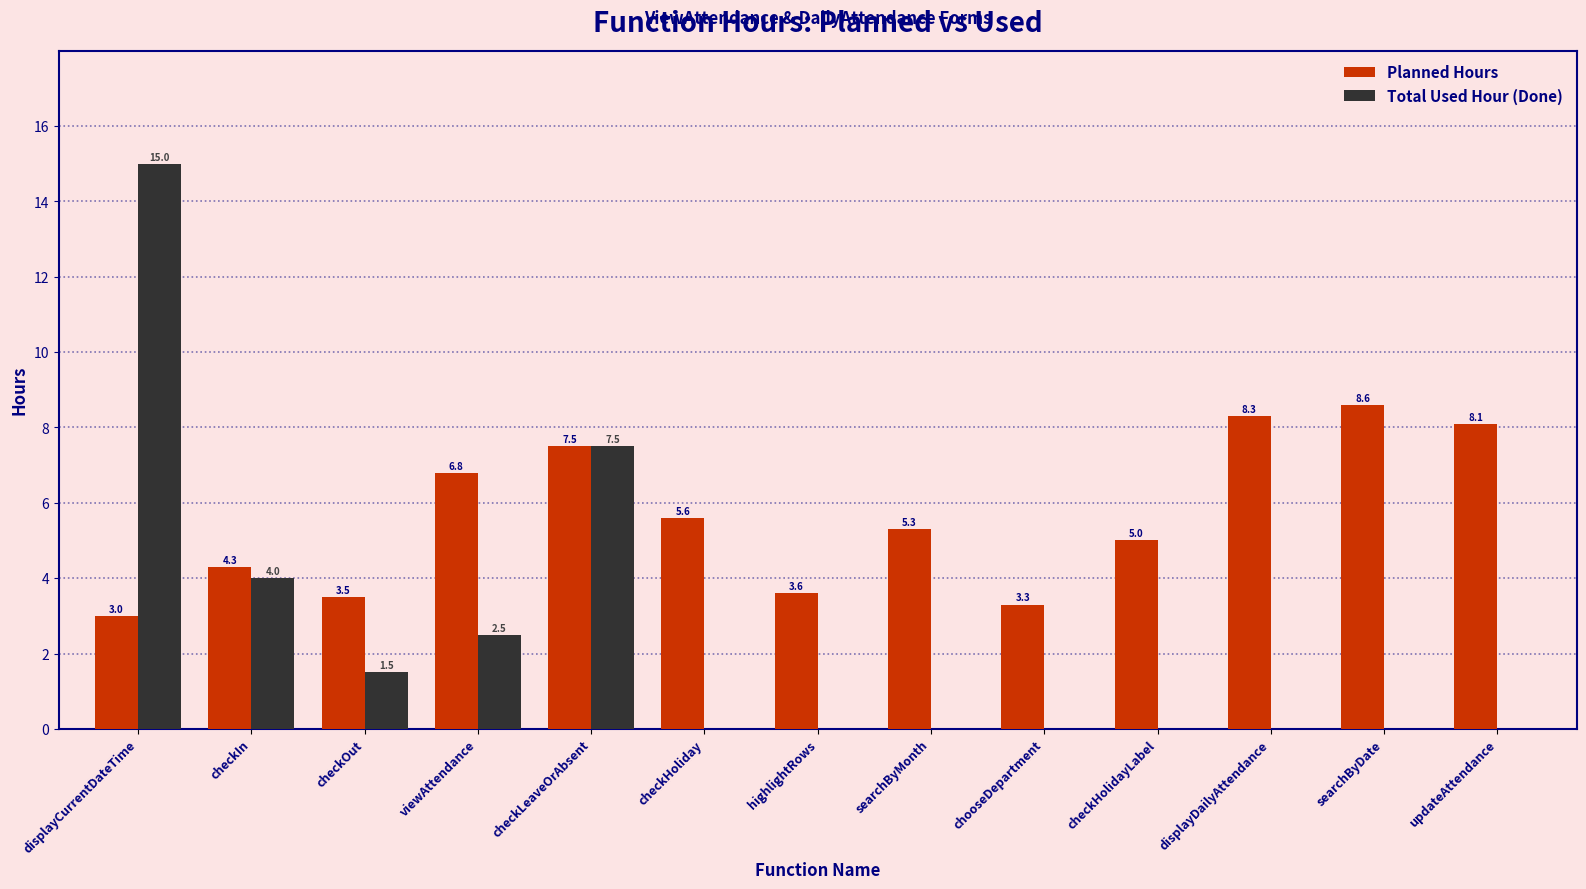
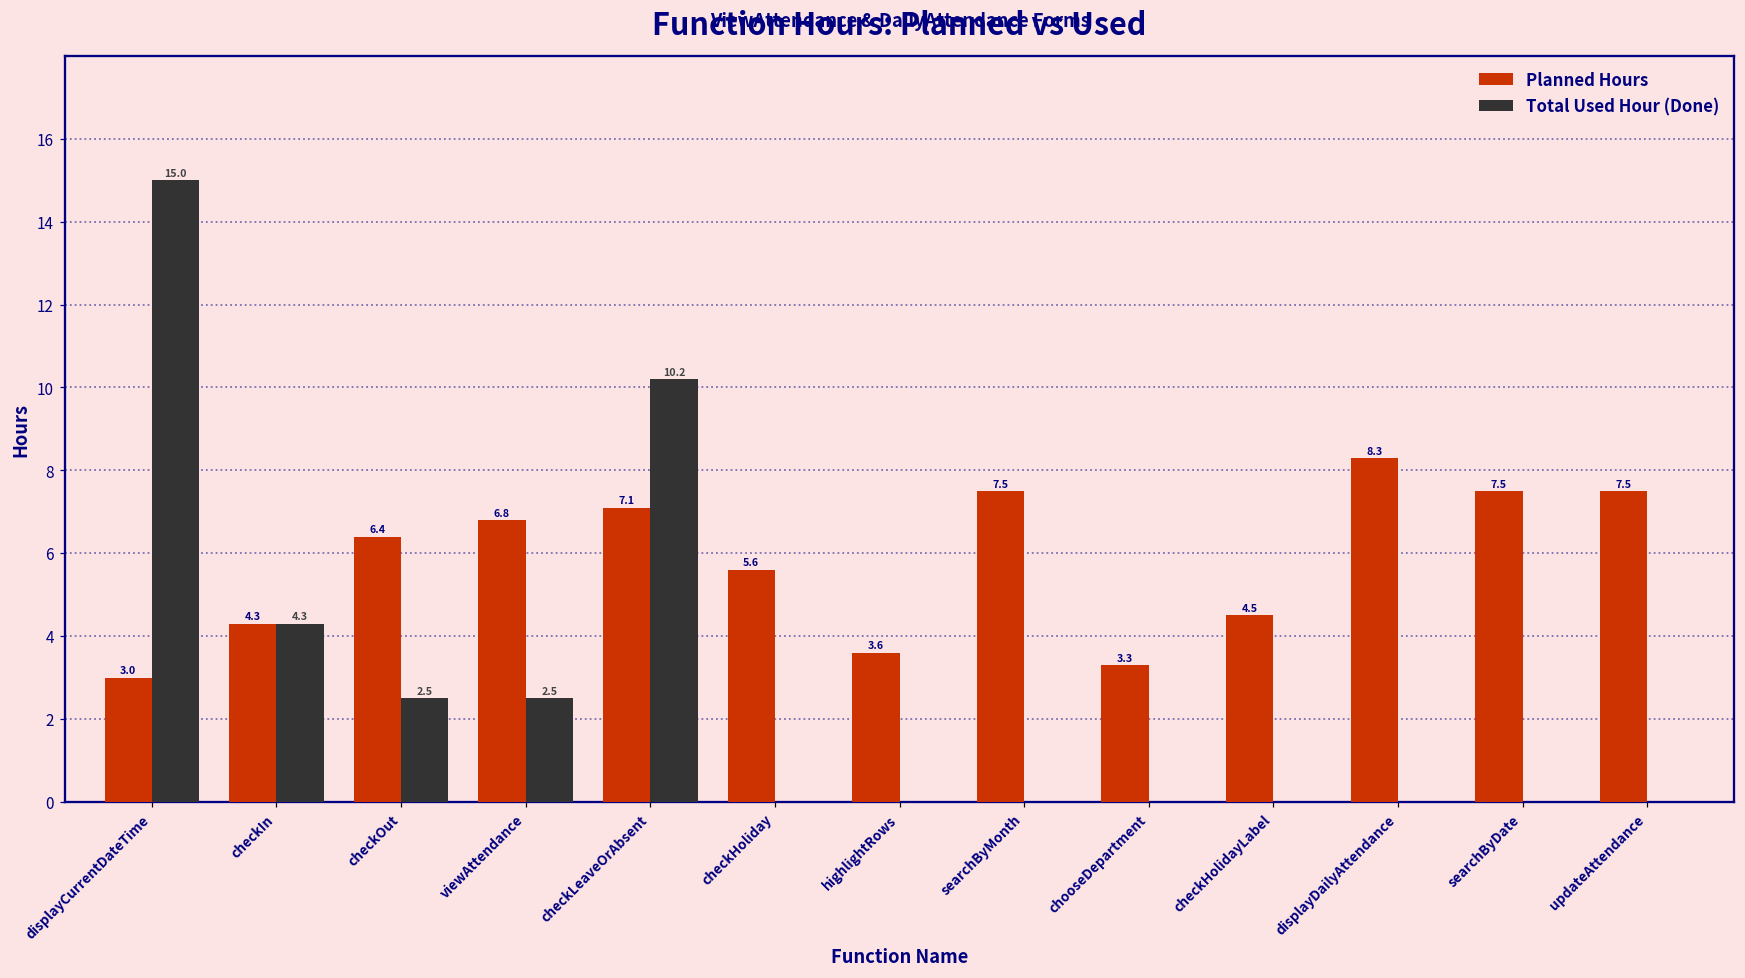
Total Used Hour (Done), checkIn: 4.0 -> 4.3
Planned Hours, checkOut: 3.5 -> 6.4
Total Used Hour (Done), checkOut: 1.5 -> 2.5
Planned Hours, checkLeaveOrAbsent: 7.5 -> 7.1
Total Used Hour (Done), checkLeaveOrAbsent: 7.5 -> 10.2
Planned Hours, searchByMonth: 5.3 -> 7.5
Planned Hours, checkHolidayLabel: 5.0 -> 4.5
Planned Hours, searchByDate: 8.6 -> 7.5
Planned Hours, updateAttendance: 8.1 -> 7.5
